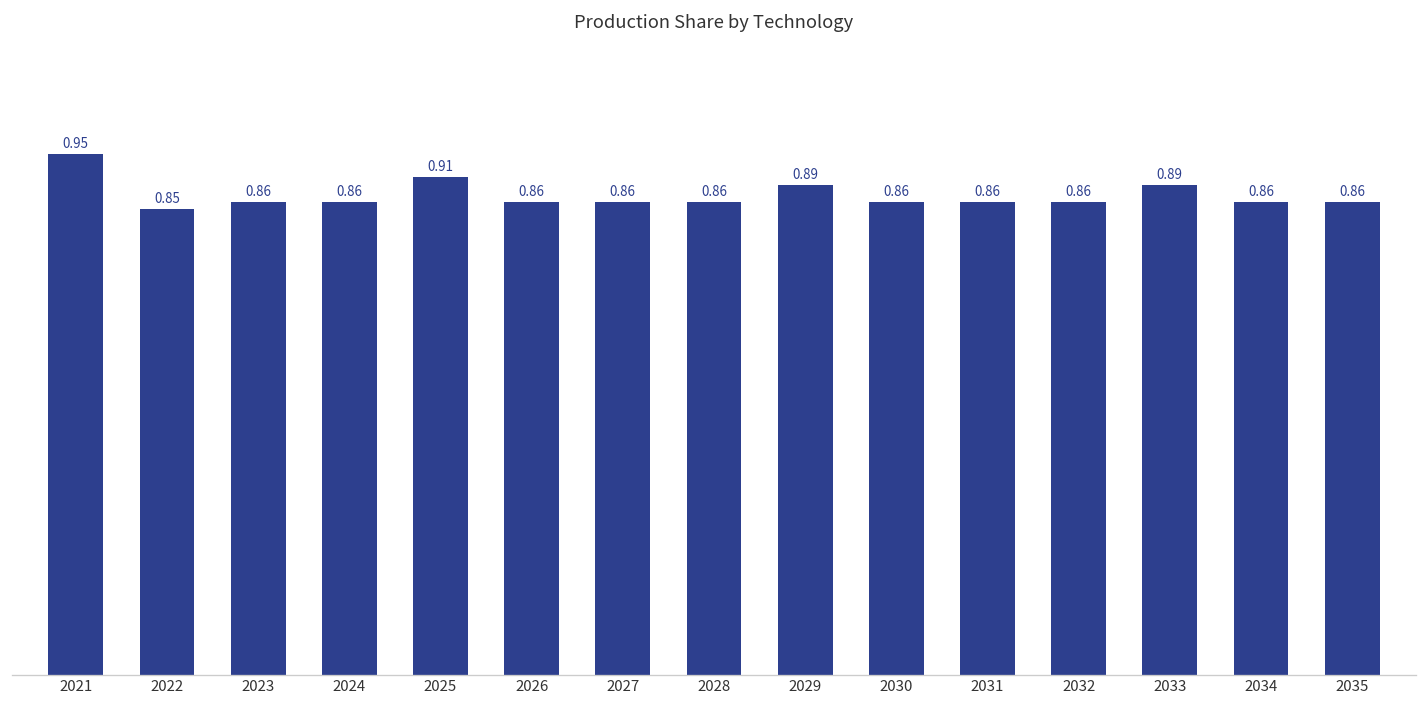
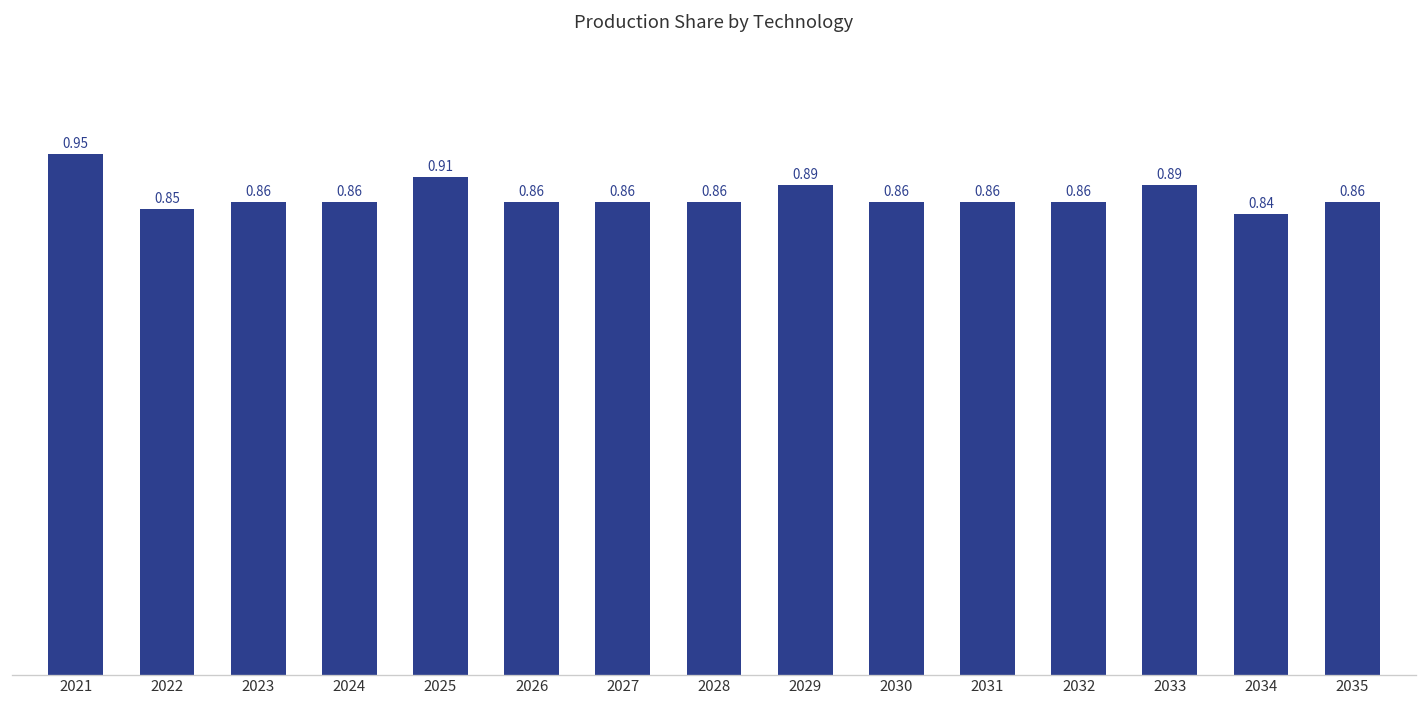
2034: 0.86 -> 0.84
